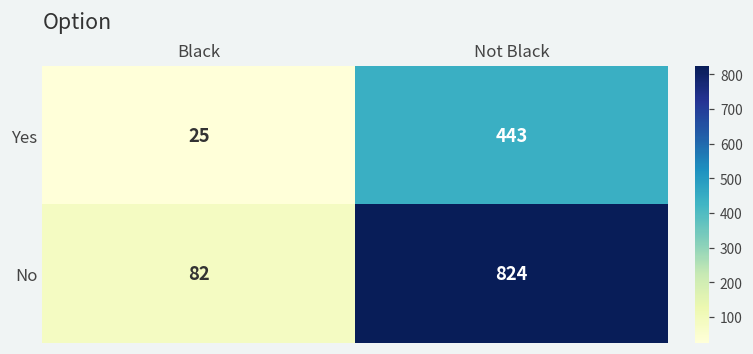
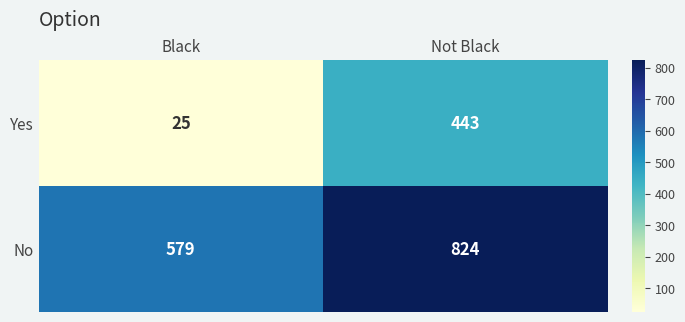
No, Black: 82 -> 579
